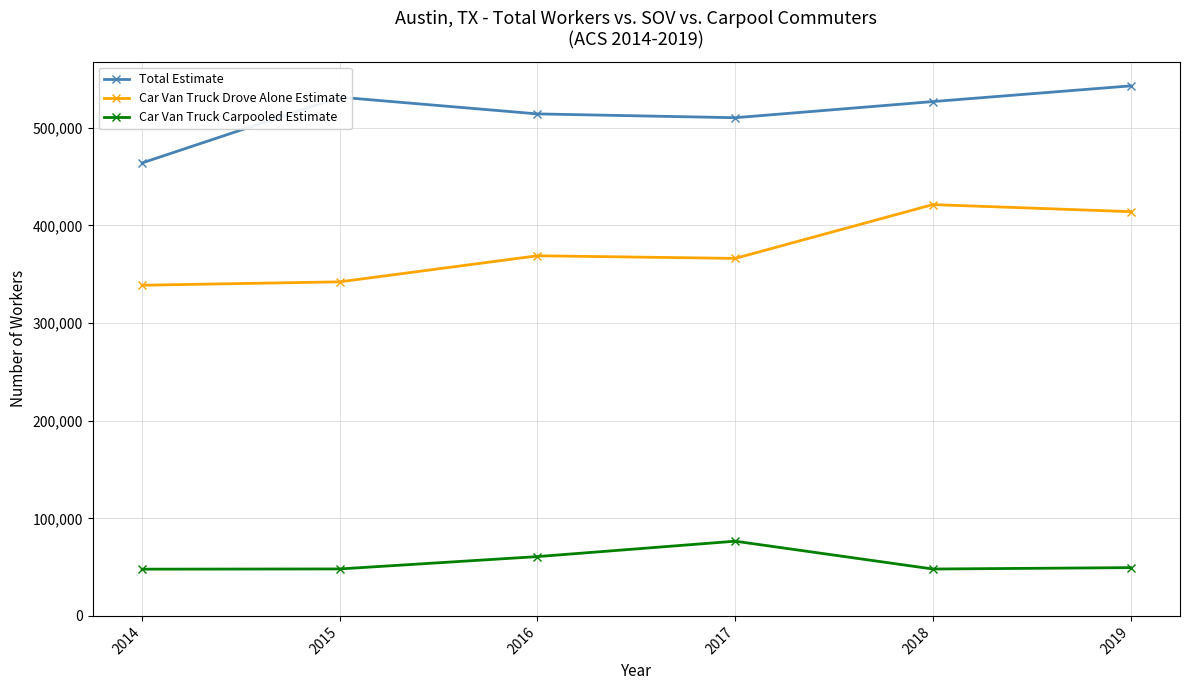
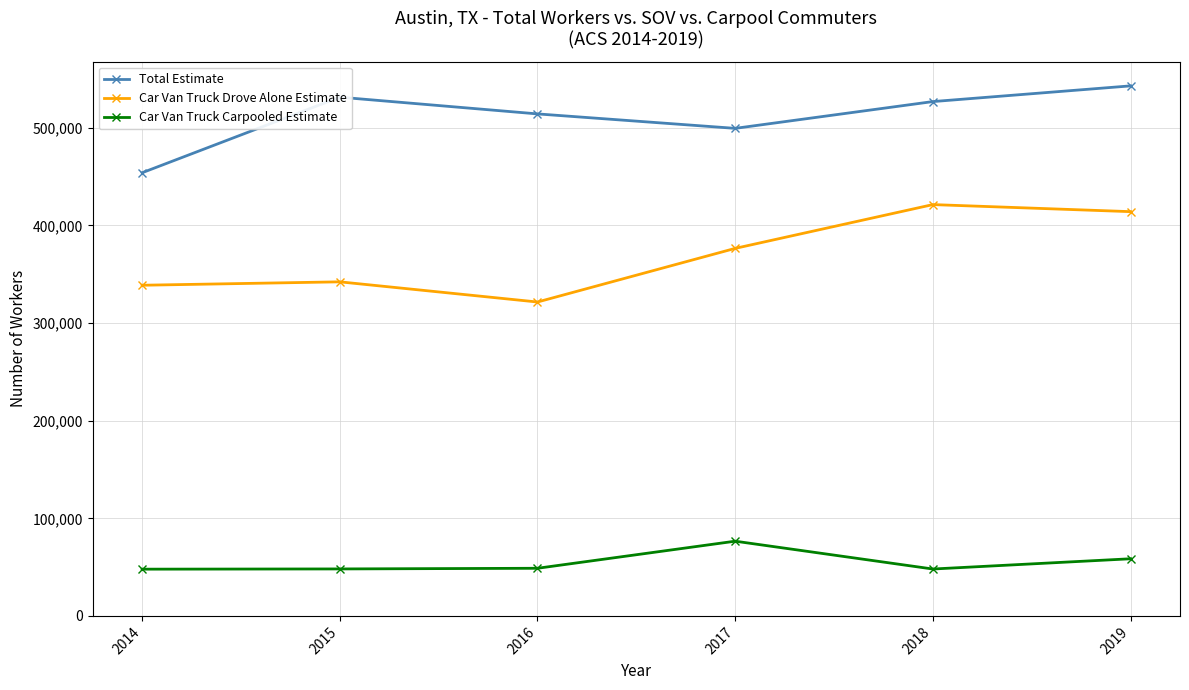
Total Estimate, 2014: 460,000 -> 450,000
Car Van Truck Drove Alone Estimate, 2016: 370,000 -> 320,000
Car Van Truck Carpooled Estimate, 2016: 60,000 -> 50,000
Total Estimate, 2017: 510,000 -> 500,000
Car Van Truck Drove Alone Estimate, 2017: 370,000 -> 380,000
Car Van Truck Carpooled Estimate, 2019: 50,000 -> 60,000
